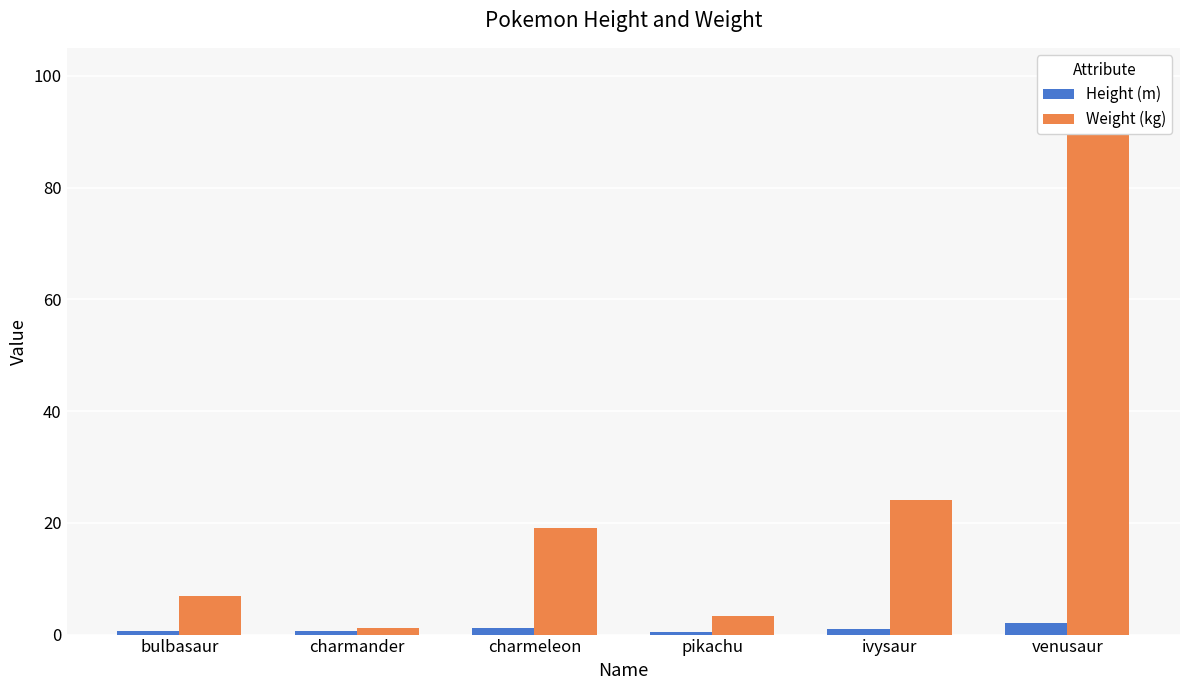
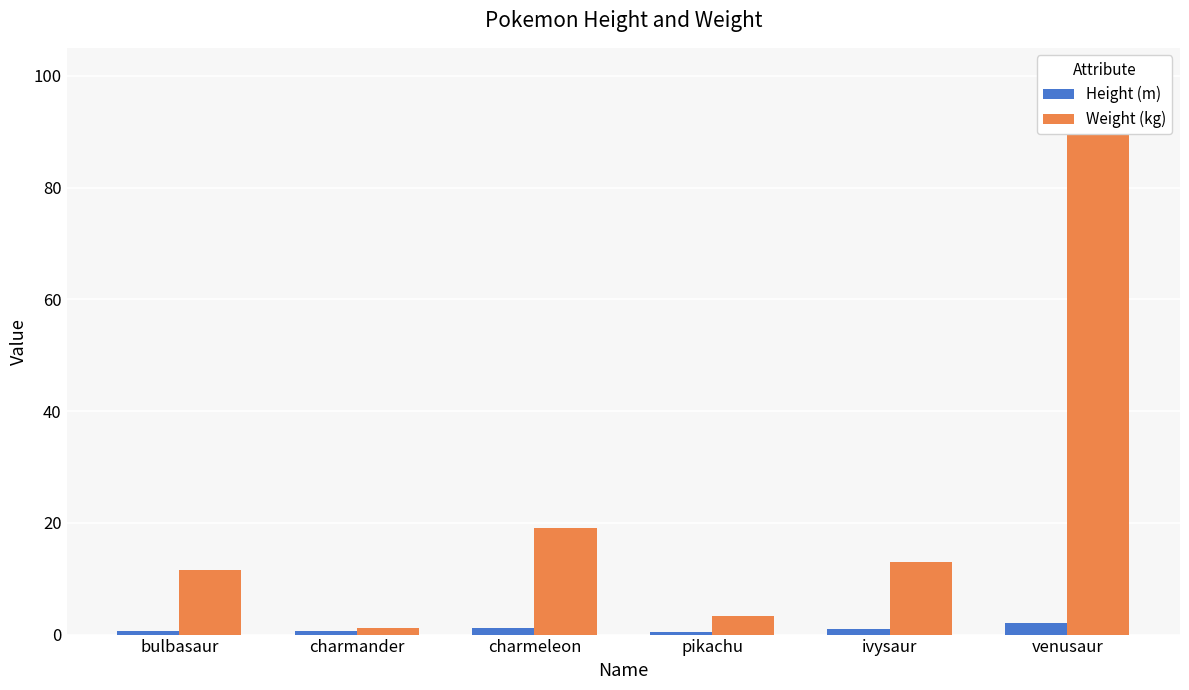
Weight (kg), bulbasaur: 7 -> 12
Weight (kg), ivysaur: 24 -> 13
